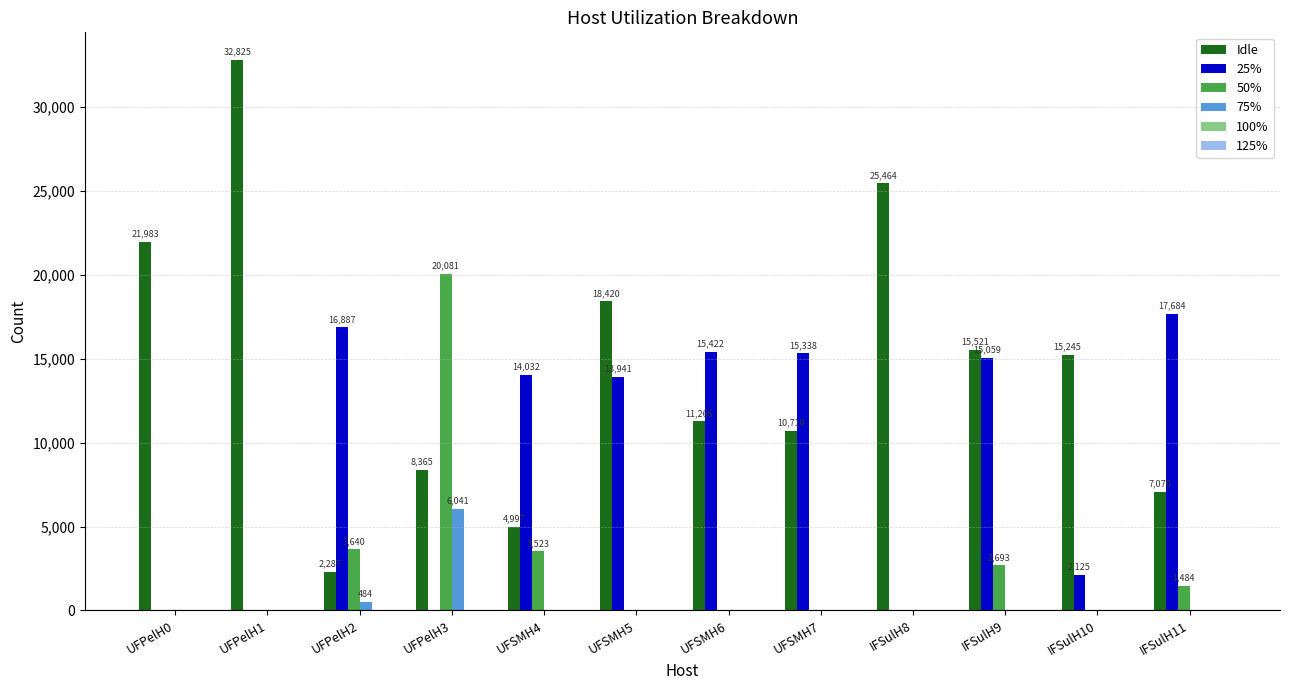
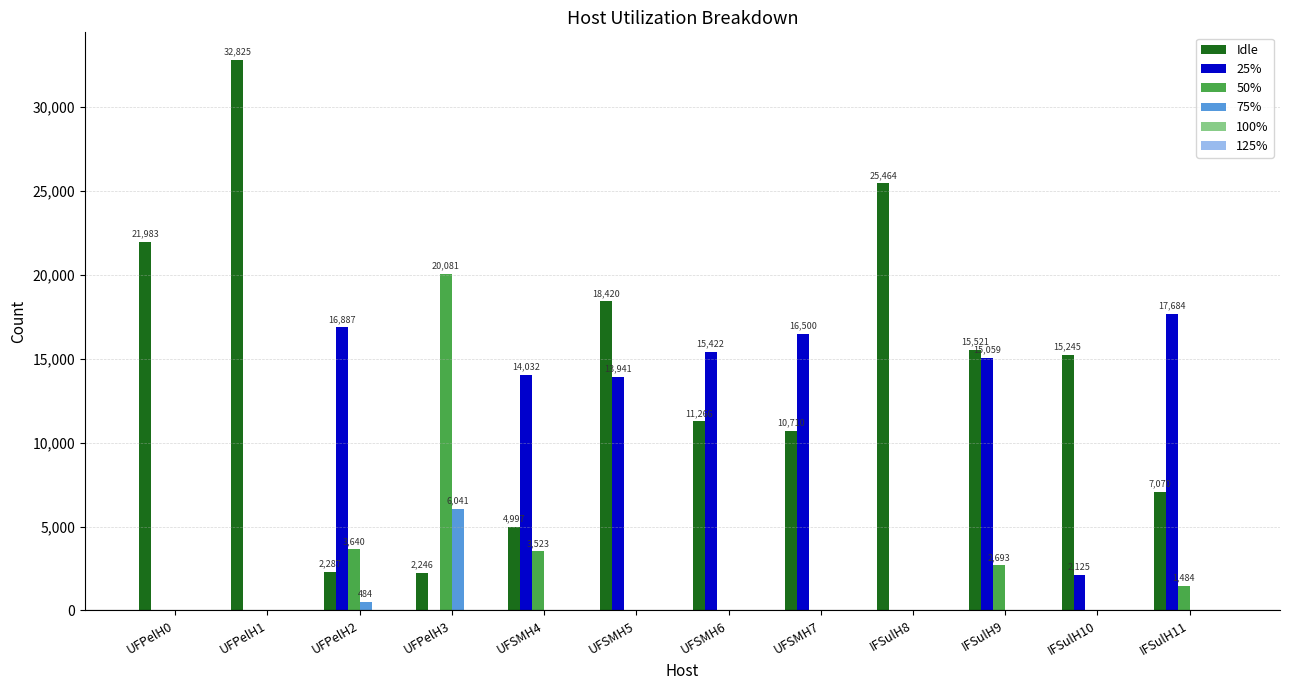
Idle, UFPelH3: 8,365 -> 2,246
25%, UFSMH7: 15,338 -> 16,500
